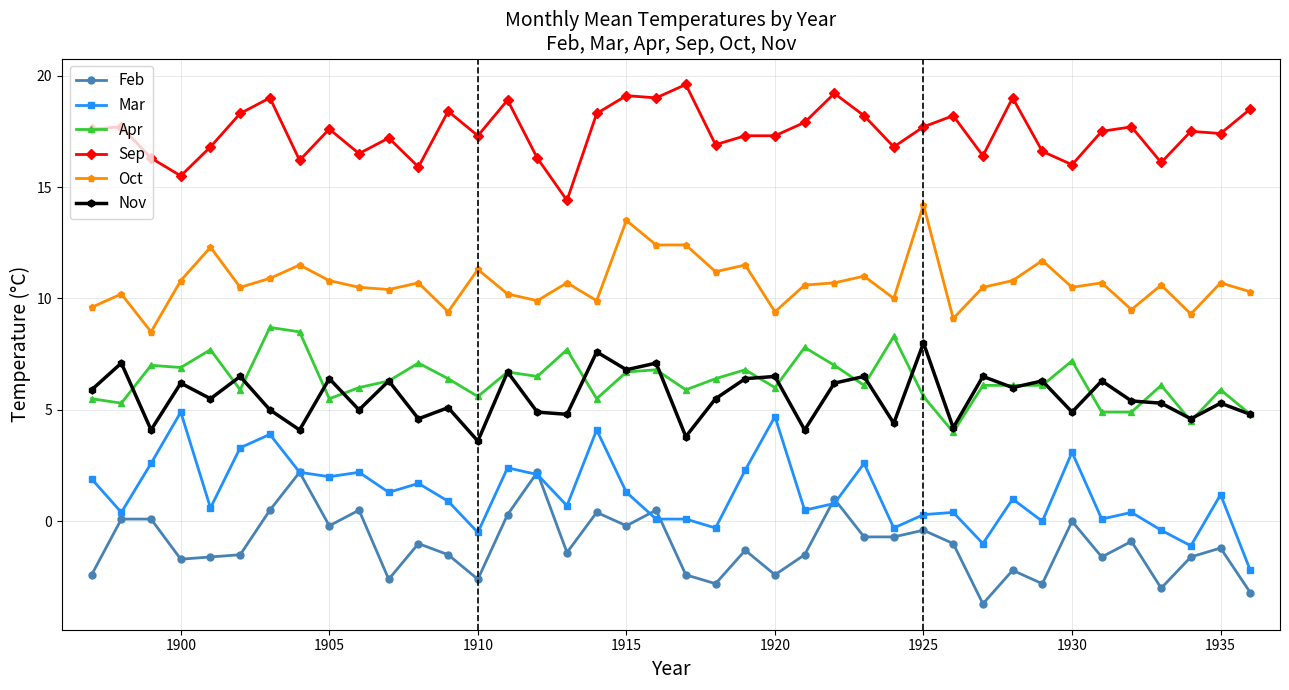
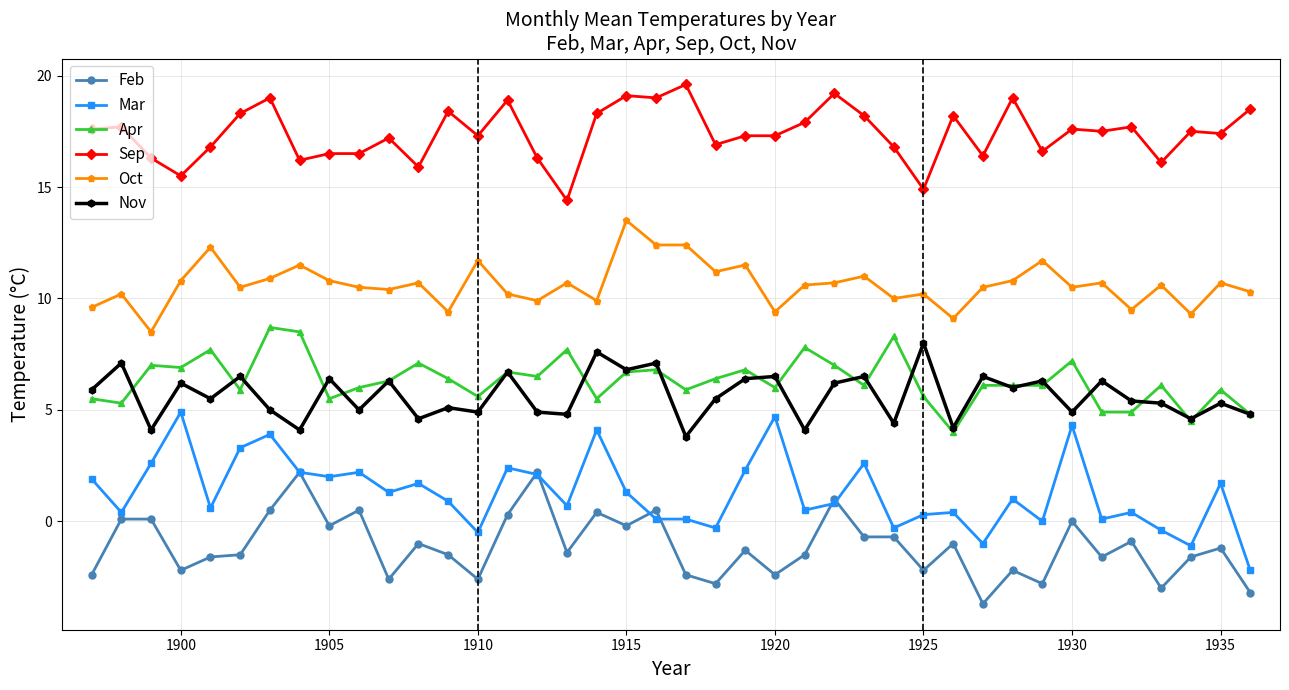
Feb, 1900: -1.7 -> -2.2
Sep, 1905: 17.6 -> 16.5
Oct, 1910: 11.3 -> 11.7
Nov, 1910: 3.6 -> 4.9
Feb, 1925: -0.4 -> -2.2
Sep, 1925: 17.7 -> 14.9
Oct, 1925: 14.2 -> 10.2
Mar, 1930: 3.1 -> 4.3
Sep, 1930: 16.0 -> 17.6
Mar, 1935: 1.2 -> 1.7
